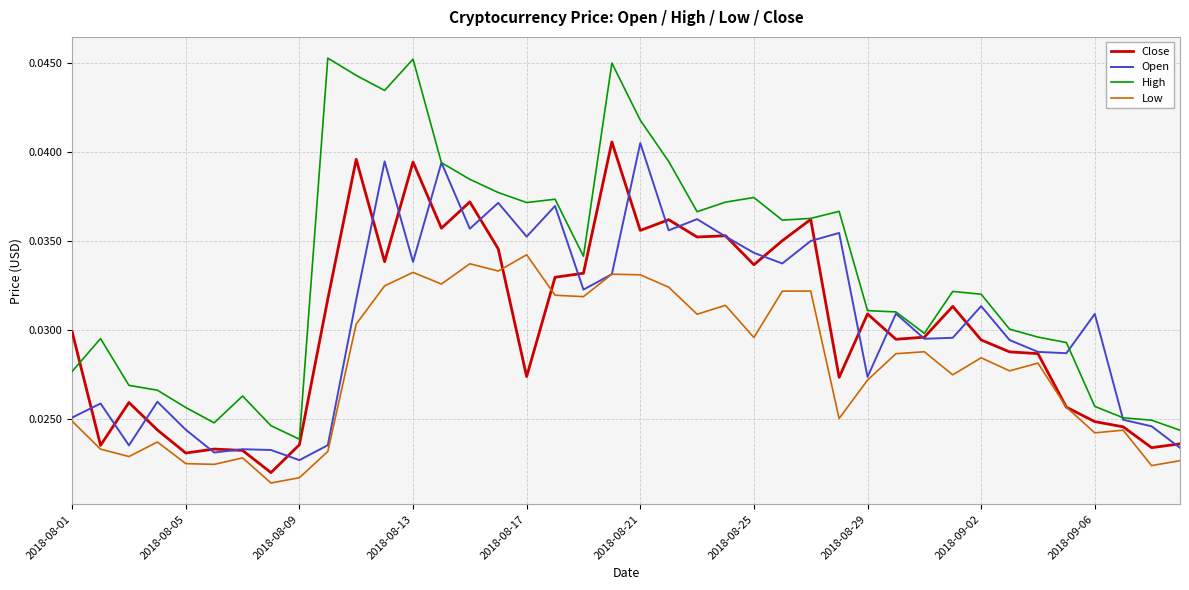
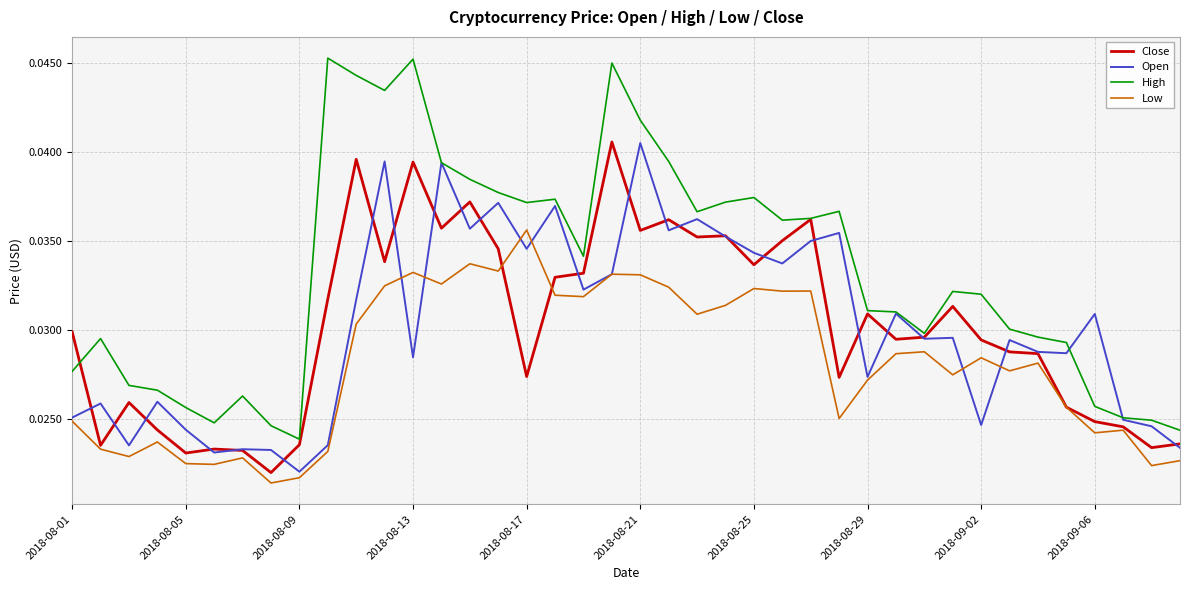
Open, 2018-08-09: 0.0227 -> 0.0221
Open, 2018-08-13: 0.0338 -> 0.0285
Open, 2018-08-17: 0.0352 -> 0.0346
Low, 2018-08-17: 0.0342 -> 0.0356
Low, 2018-08-25: 0.0296 -> 0.0323
Open, 2018-09-02: 0.0313 -> 0.0247
